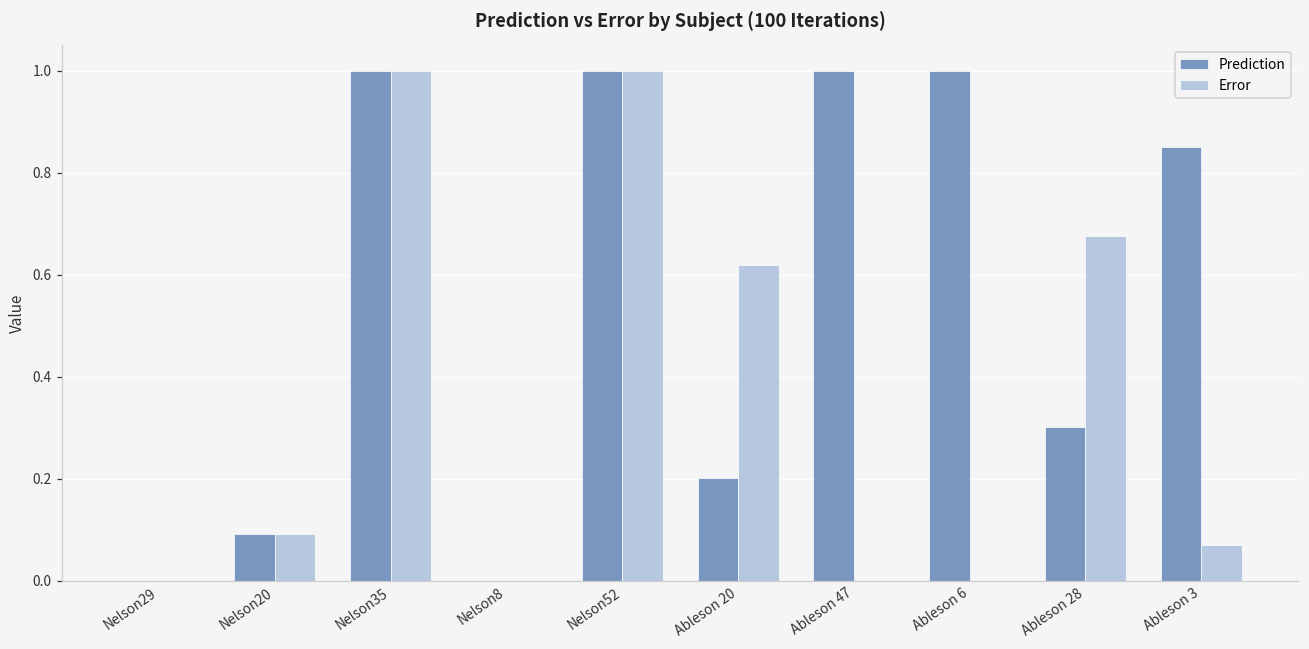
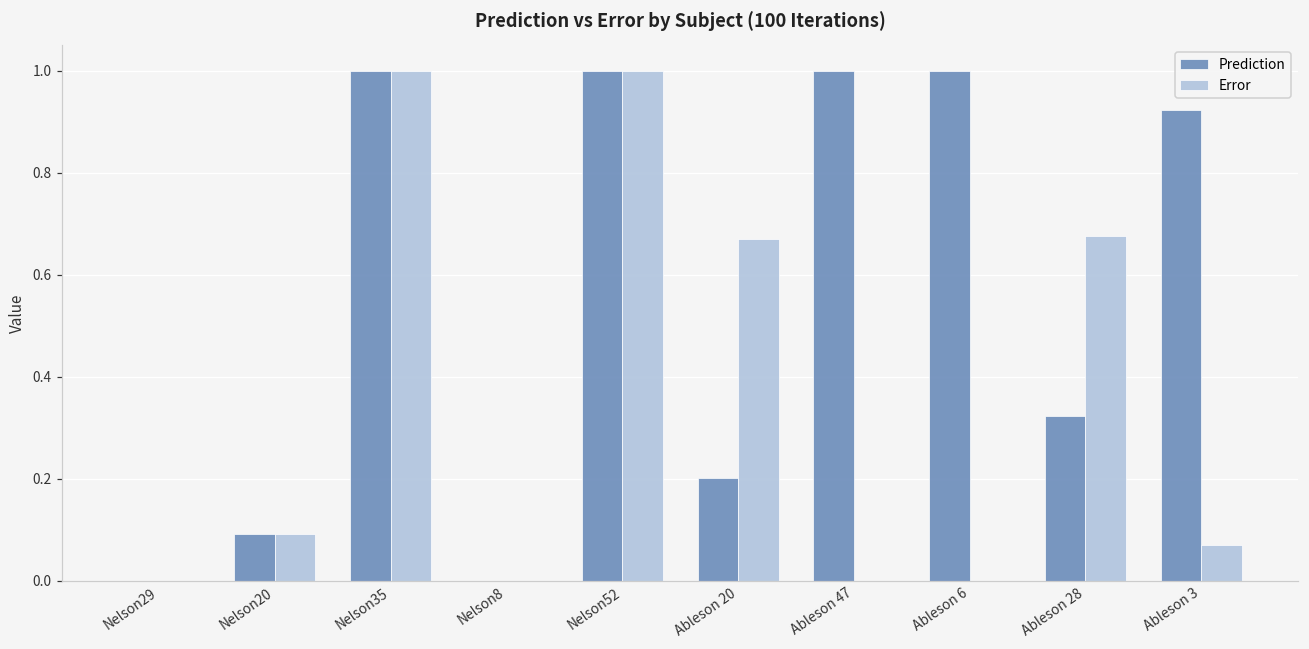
Error, Ableson 20: 0.62 -> 0.67
Prediction, Ableson 28: 0.30 -> 0.32
Prediction, Ableson 3: 0.85 -> 0.92
